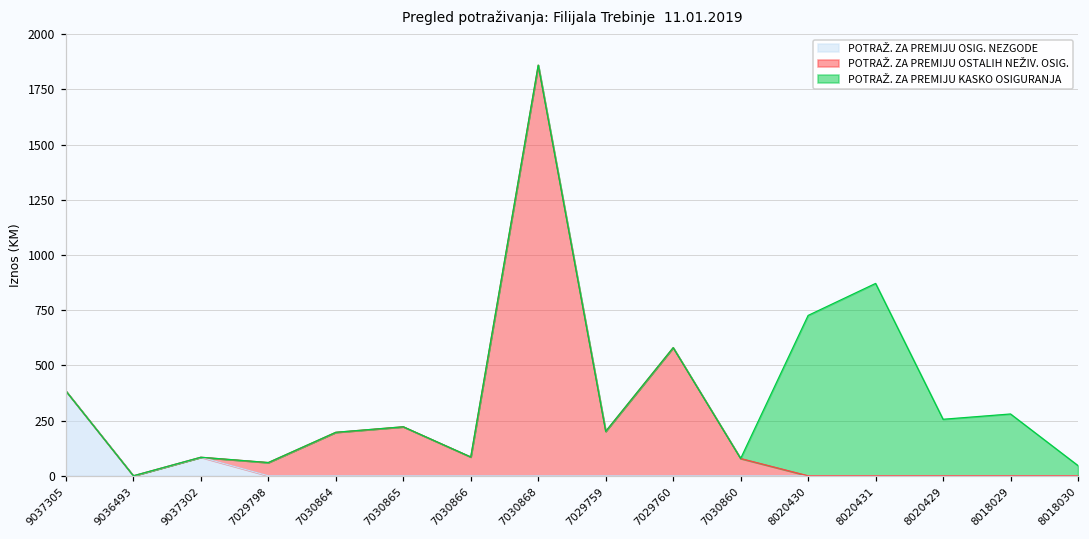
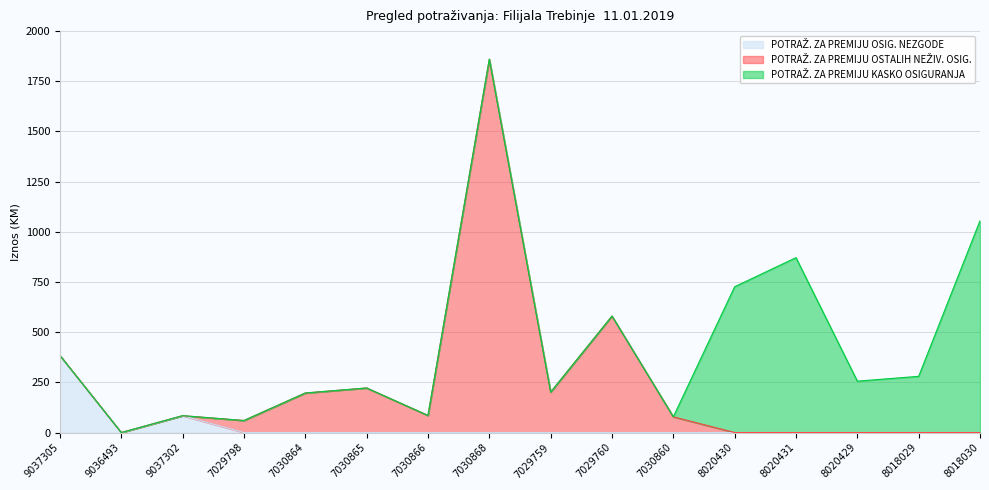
POTRAŽ. ZA PREMIJU KASKO OSIGURANJA, 8018030: 50 -> 1060
